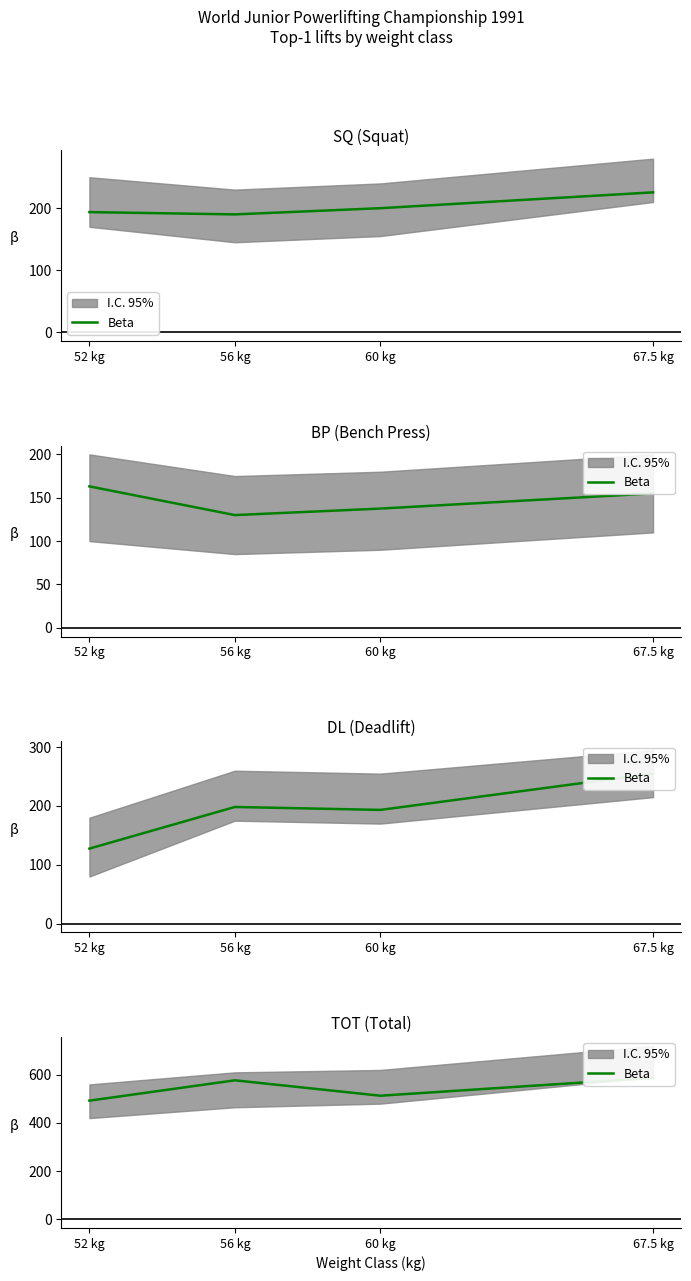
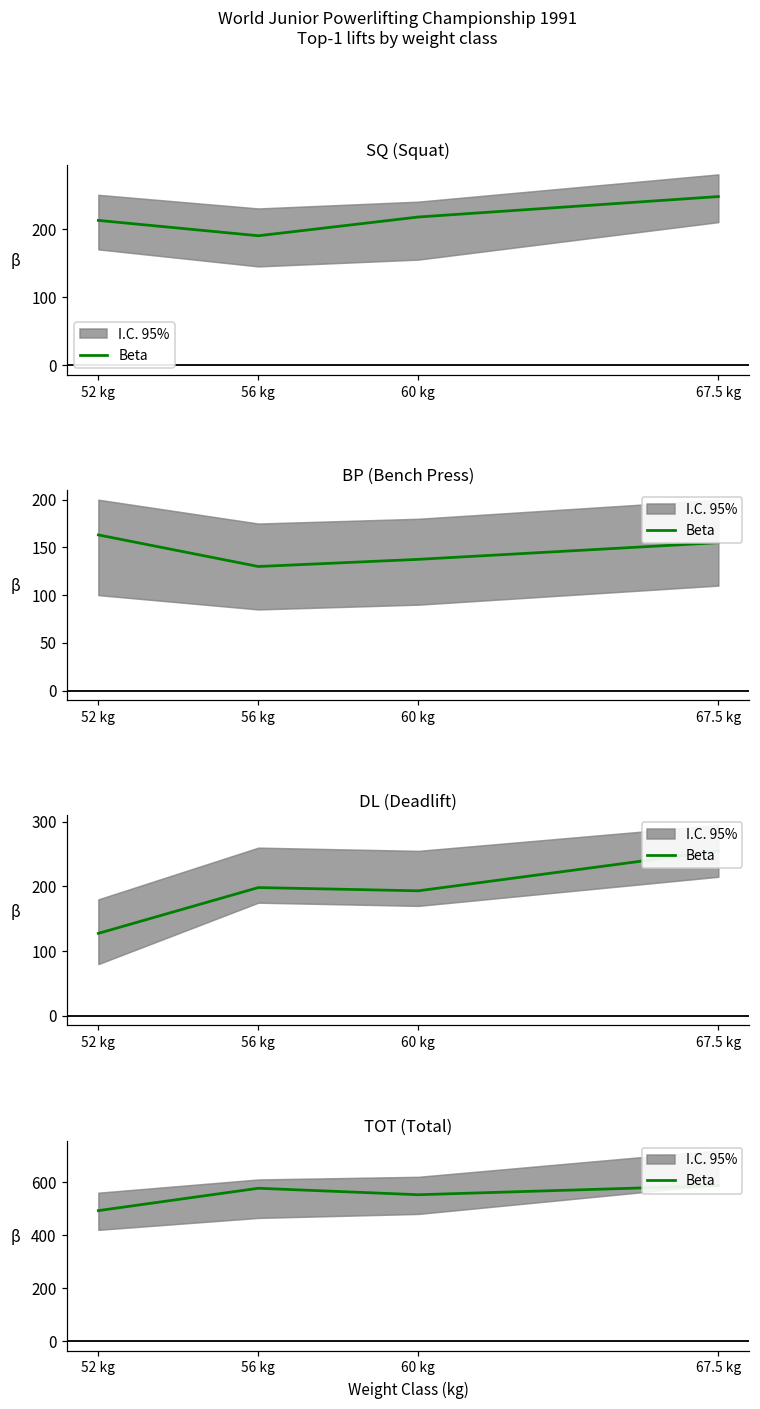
SQ (Squat), Beta, 52 kg: 190 -> 210
SQ (Squat), Beta, 60 kg: 200 -> 220
SQ (Squat), Beta, 67.5 kg: 230 -> 250
TOT (Total), Beta, 60 kg: 510 -> 550
